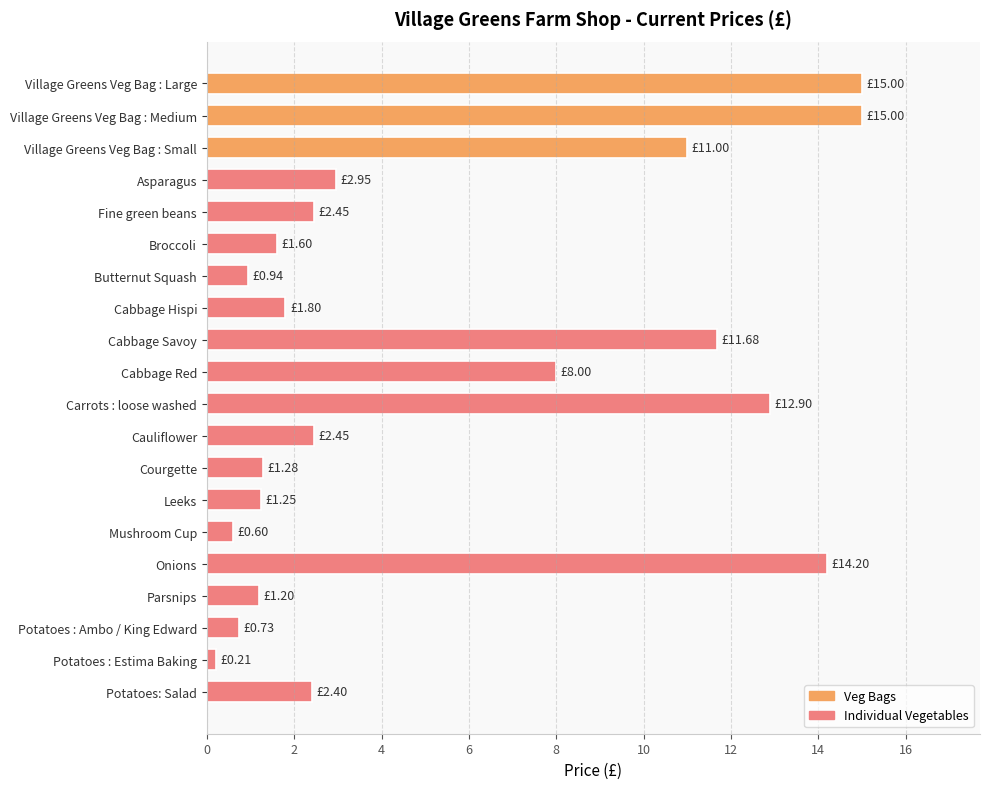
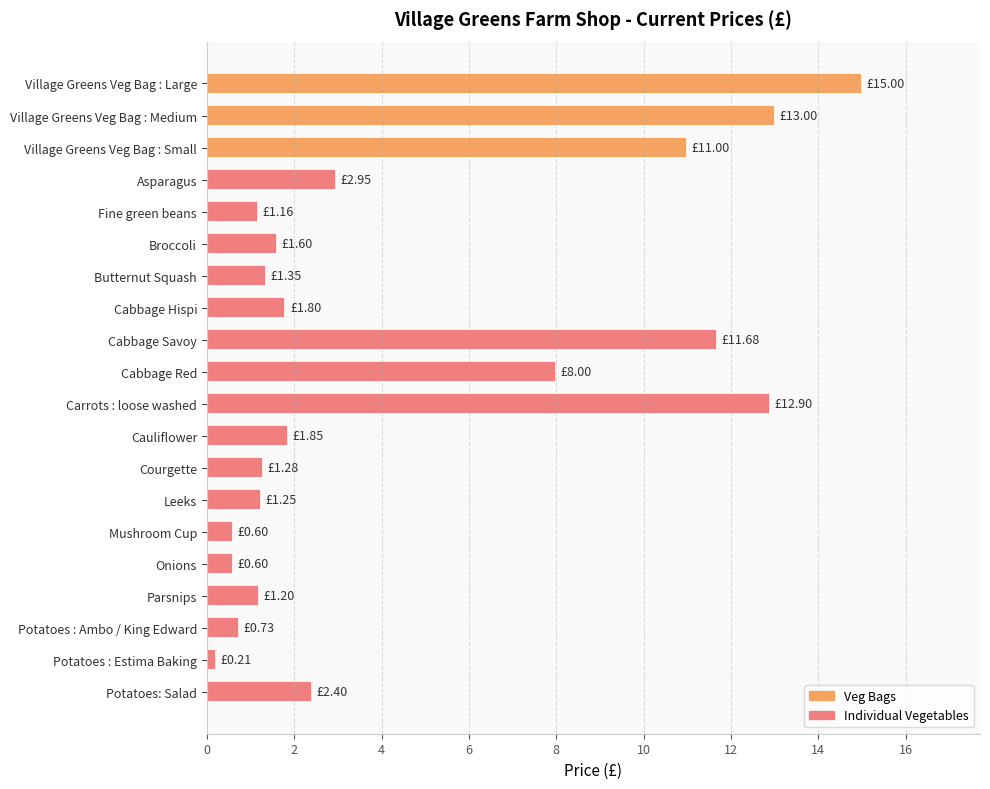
Village Greens Veg Bag : Medium: £15.00 -> £13.00
Fine green beans: £2.45 -> £1.16
Butternut Squash: £0.94 -> £1.35
Cauliflower: £2.45 -> £1.85
Onions: £14.20 -> £0.60
